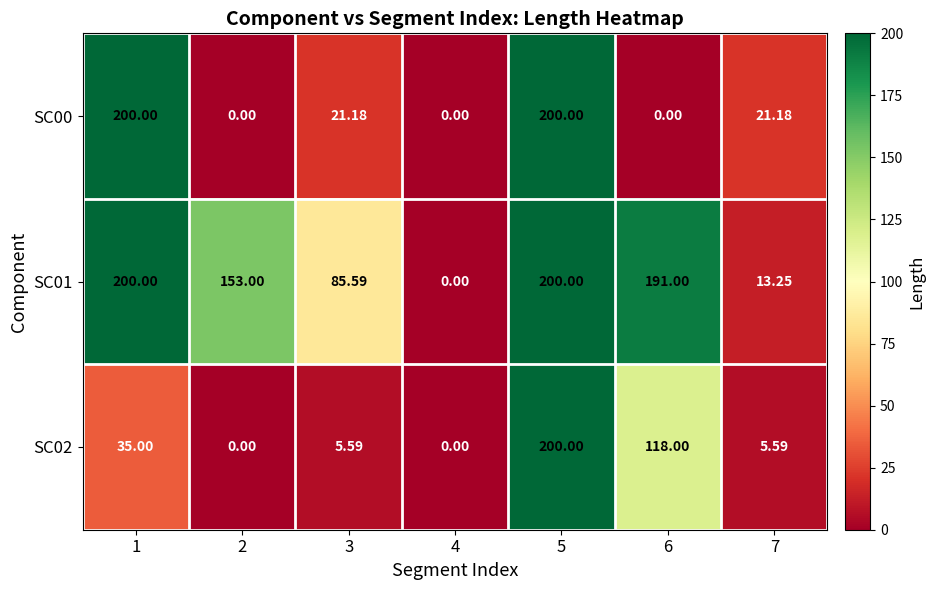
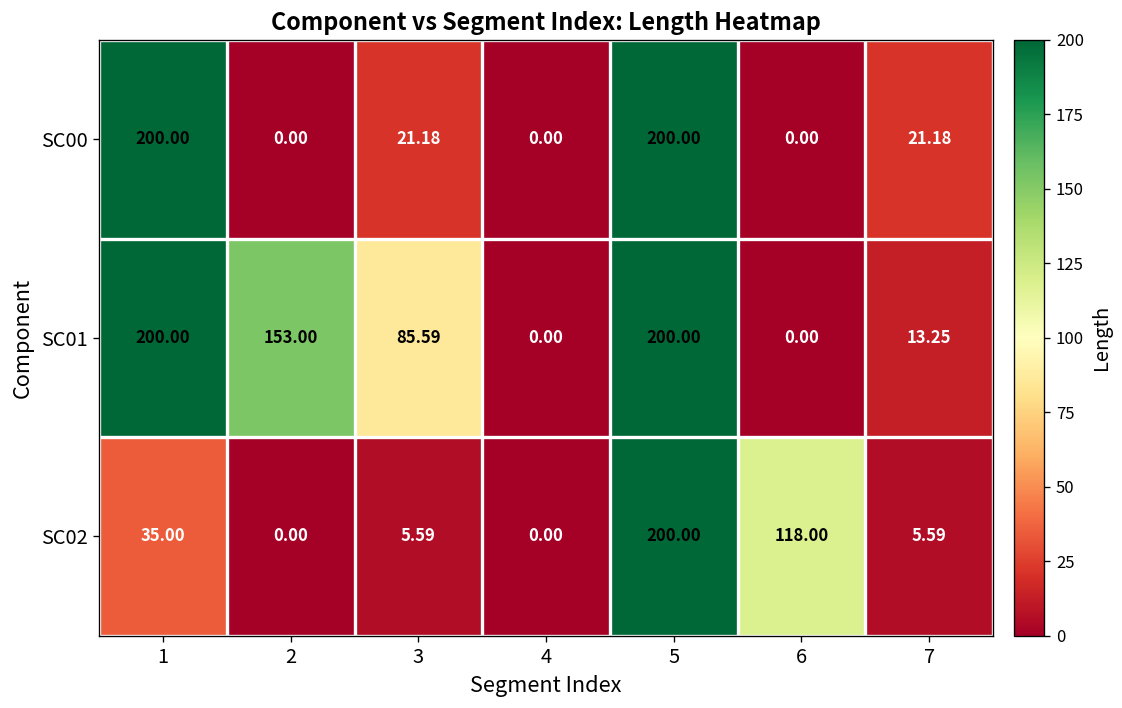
SC01, 6: 191.00 -> 0.00
